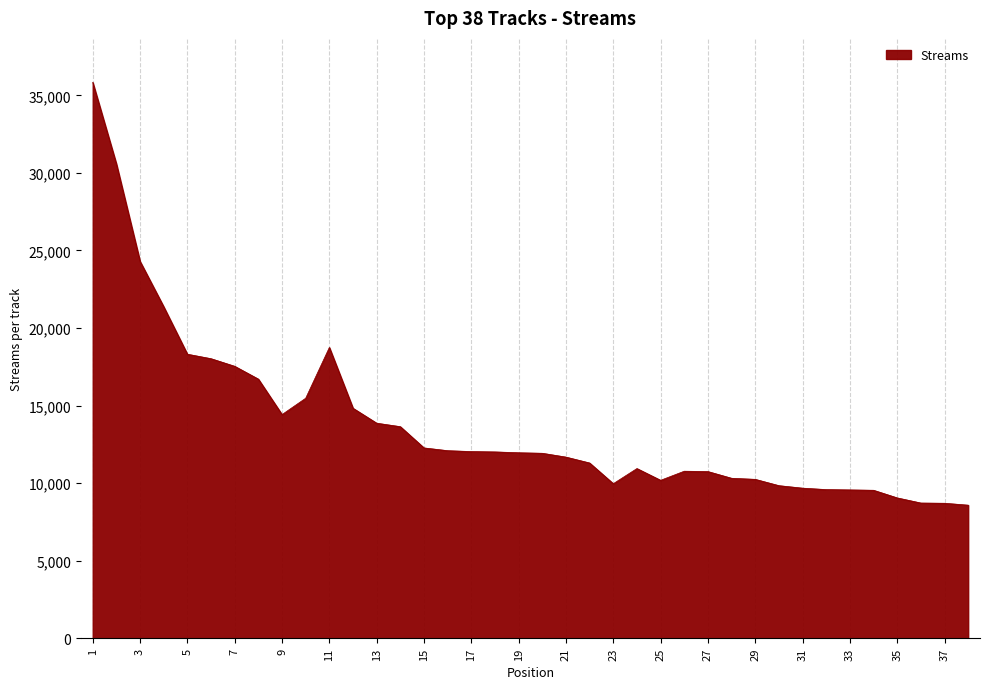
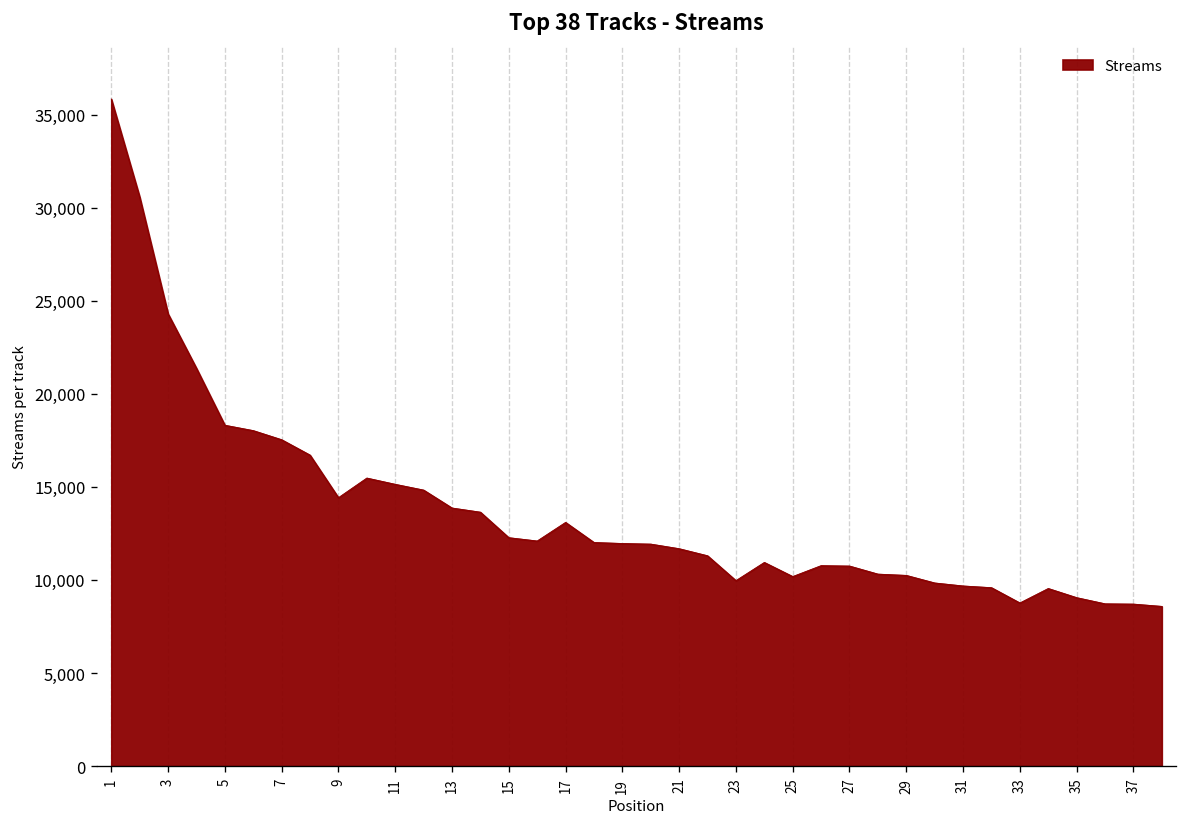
11: 18,700 -> 15,100
17: 12,000 -> 13,100
33: 9,600 -> 8,800
